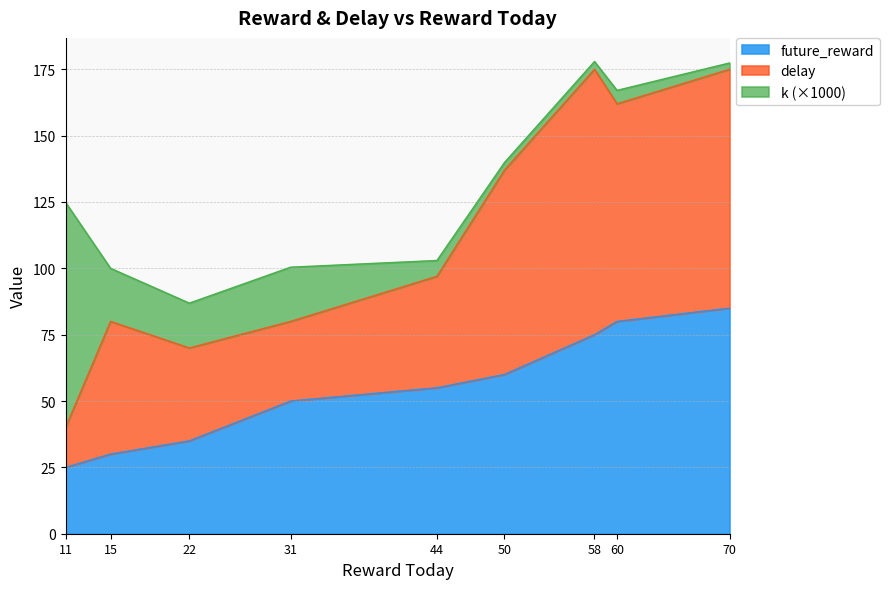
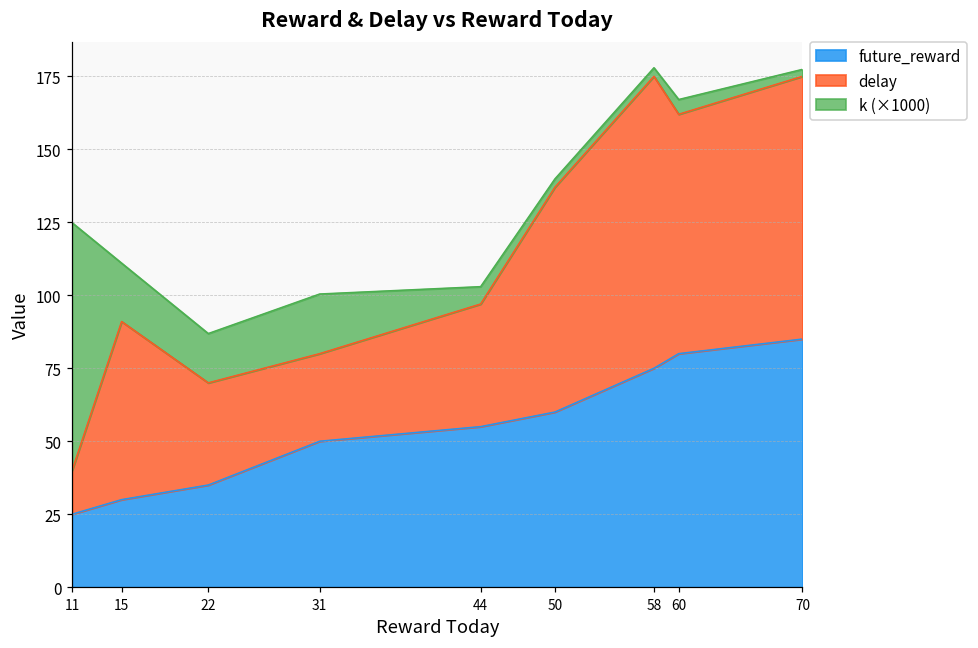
delay, 15: 50 -> 61
